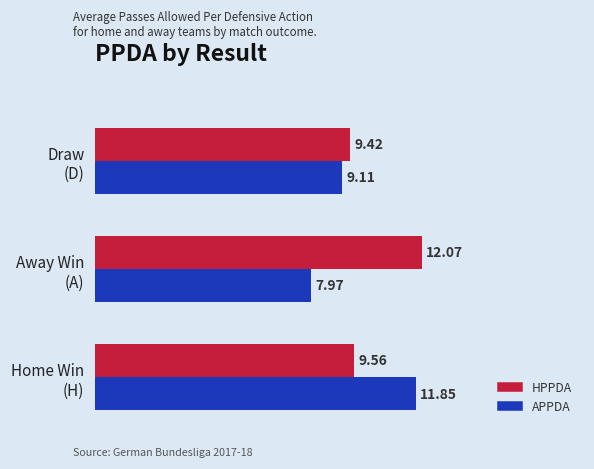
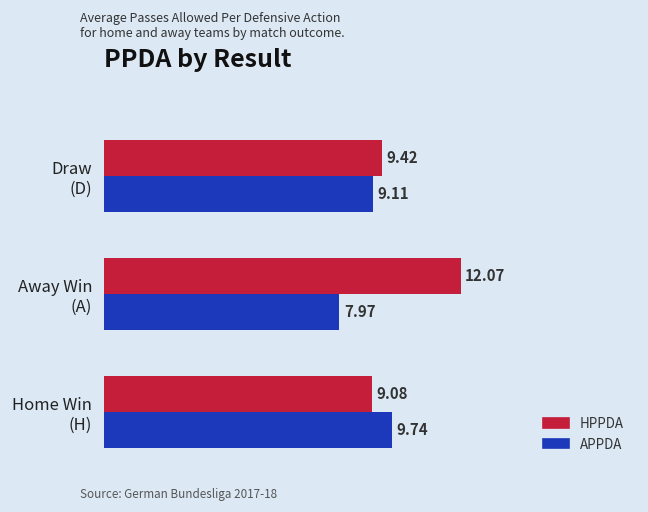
HPPDA, Home Win (H): 9.56 -> 9.08
APPDA, Home Win (H): 11.85 -> 9.74
